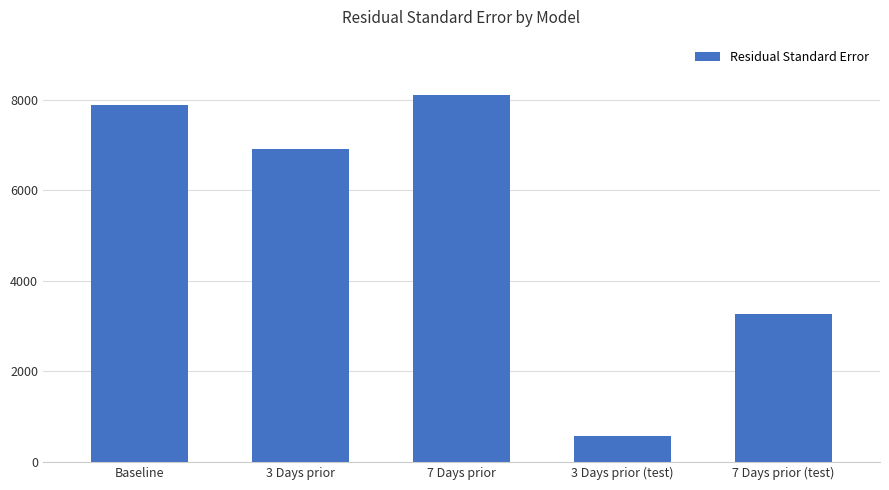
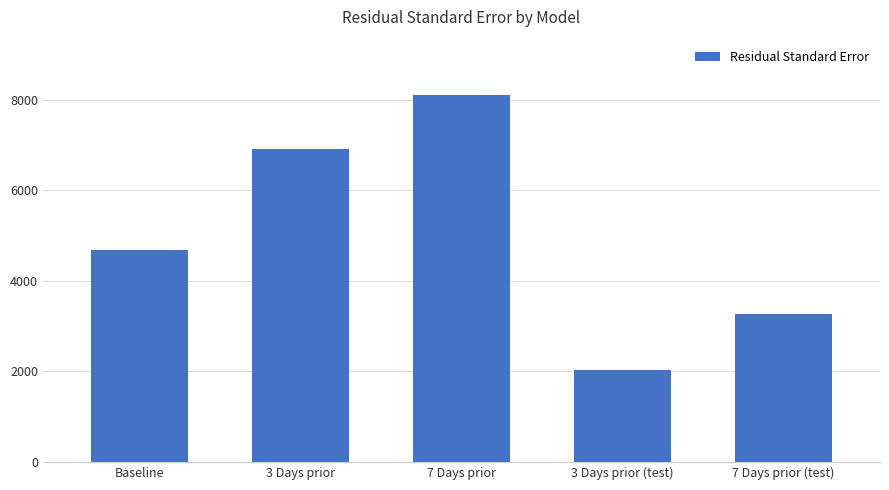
Baseline: 7900 -> 4700
3 Days prior (test): 600 -> 2000
